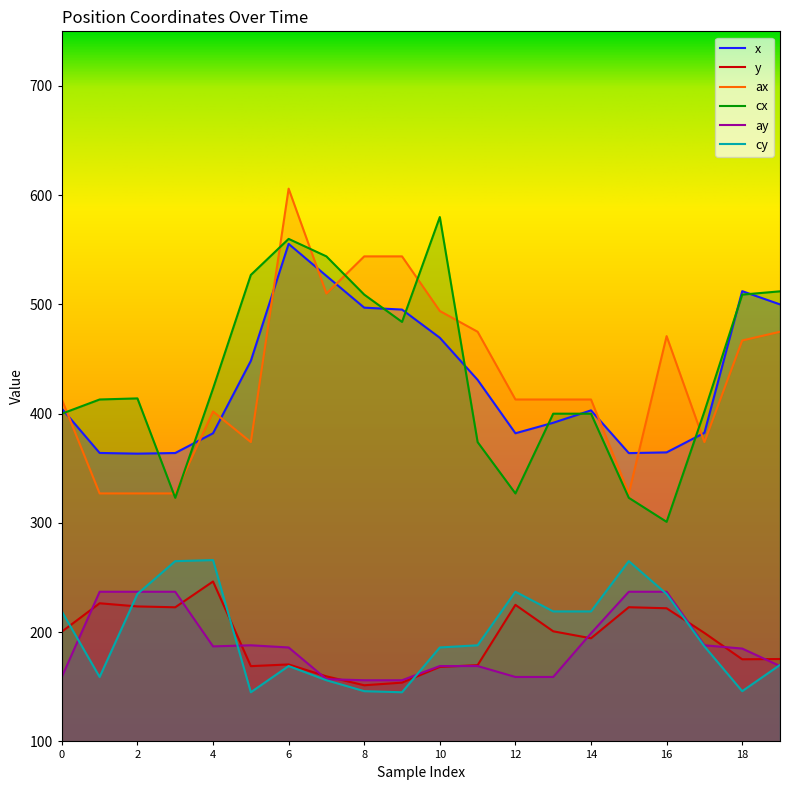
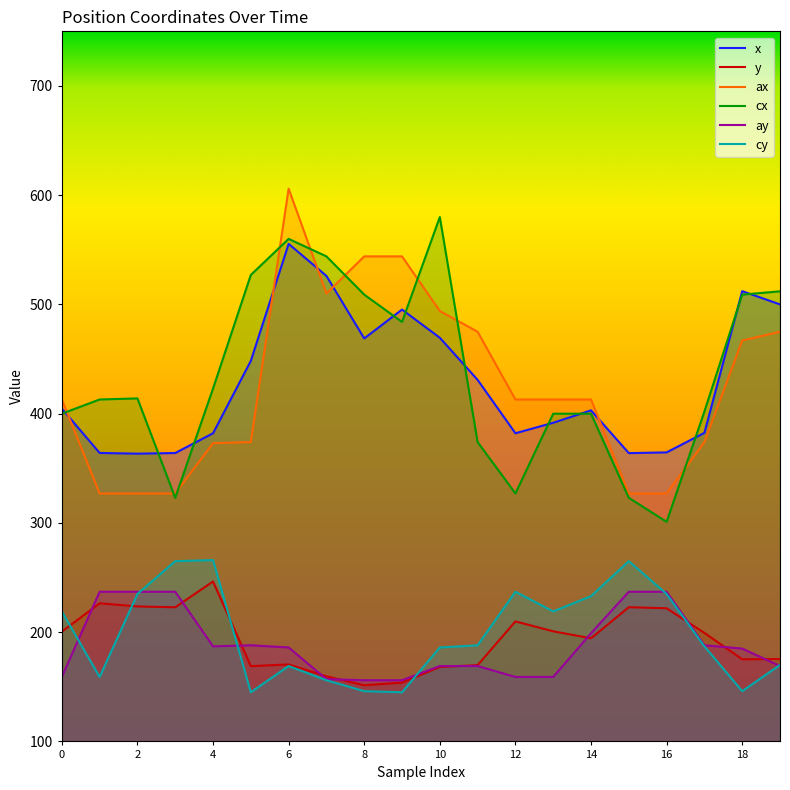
ax, 4: 402 -> 373
x, 8: 497 -> 469
y, 12: 225 -> 210
cy, 14: 219 -> 233
ax, 16: 471 -> 327
